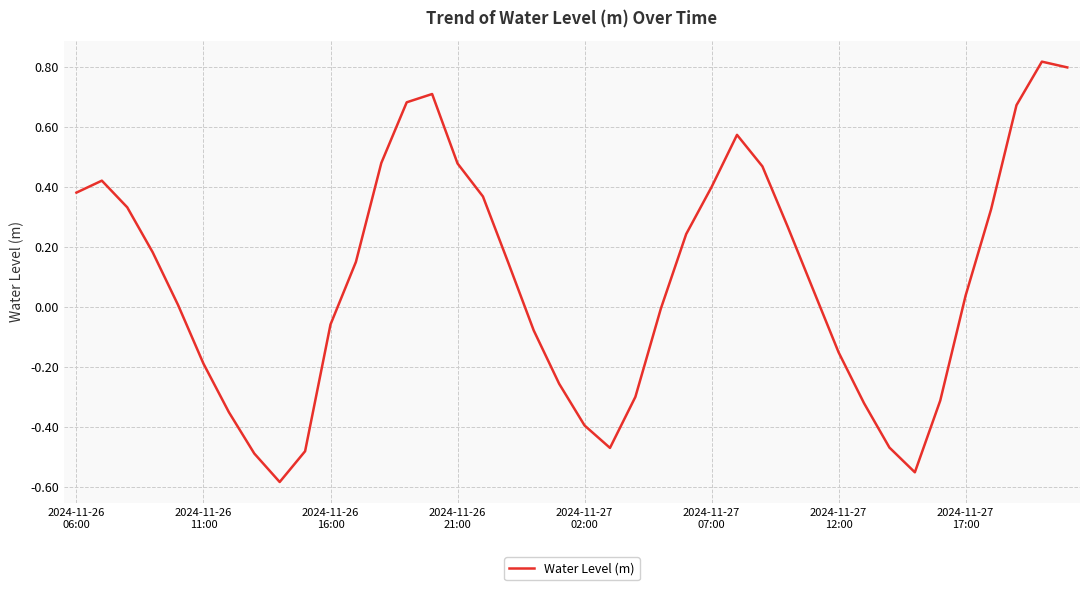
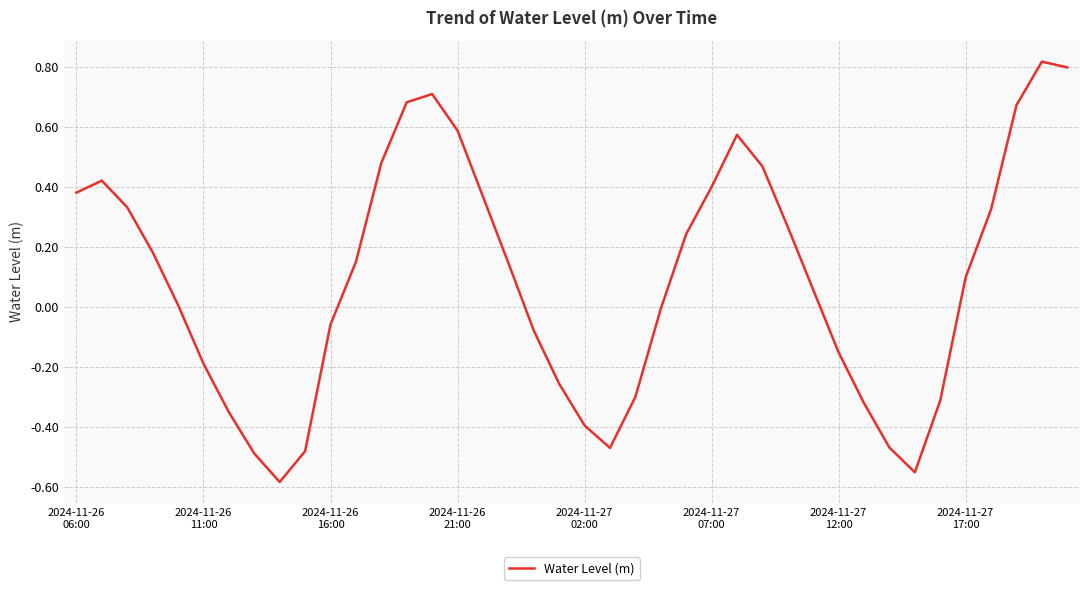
2024-11-26 21:00: 0.48 -> 0.59
2024-11-27 17:00: 0.04 -> 0.10
